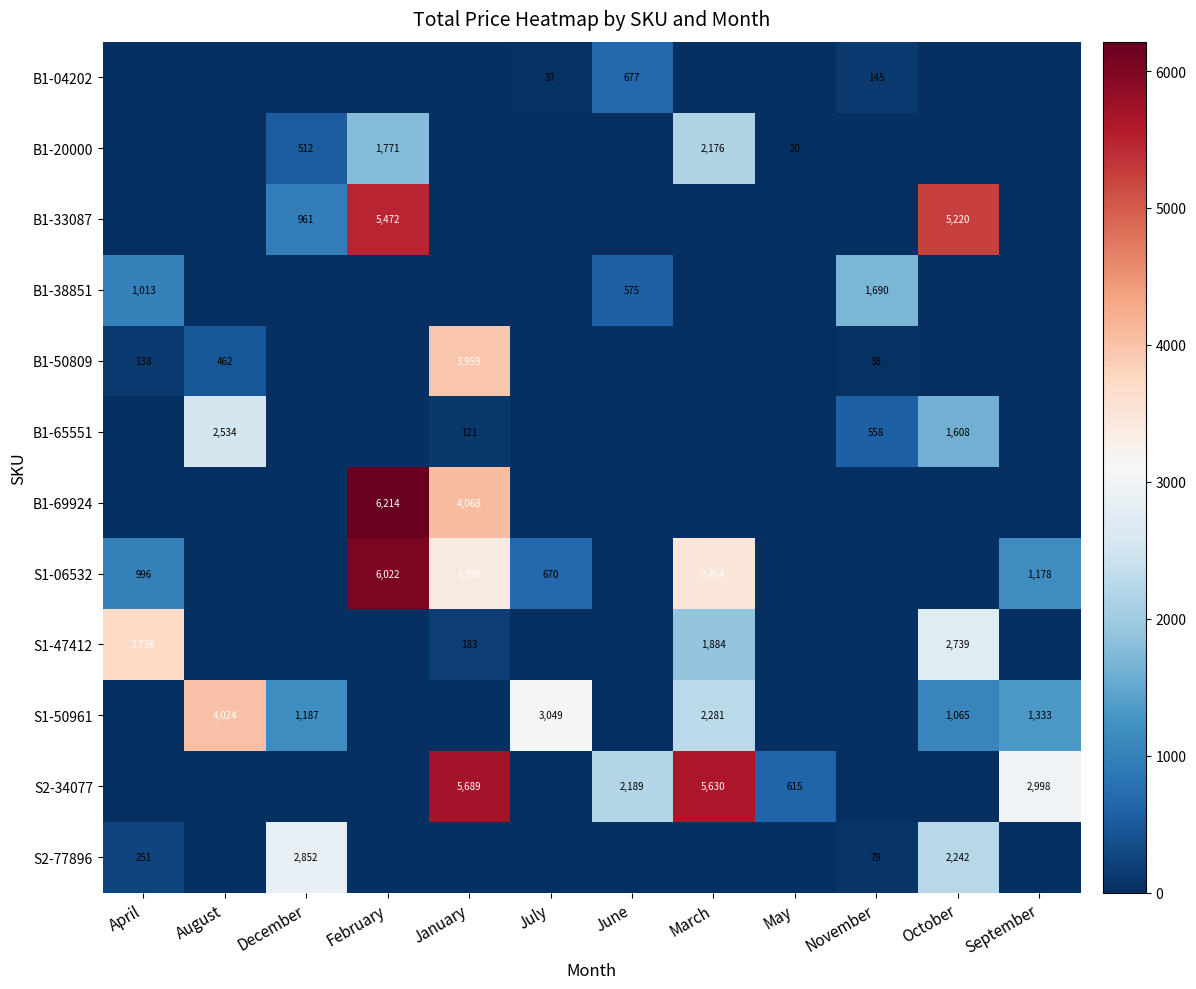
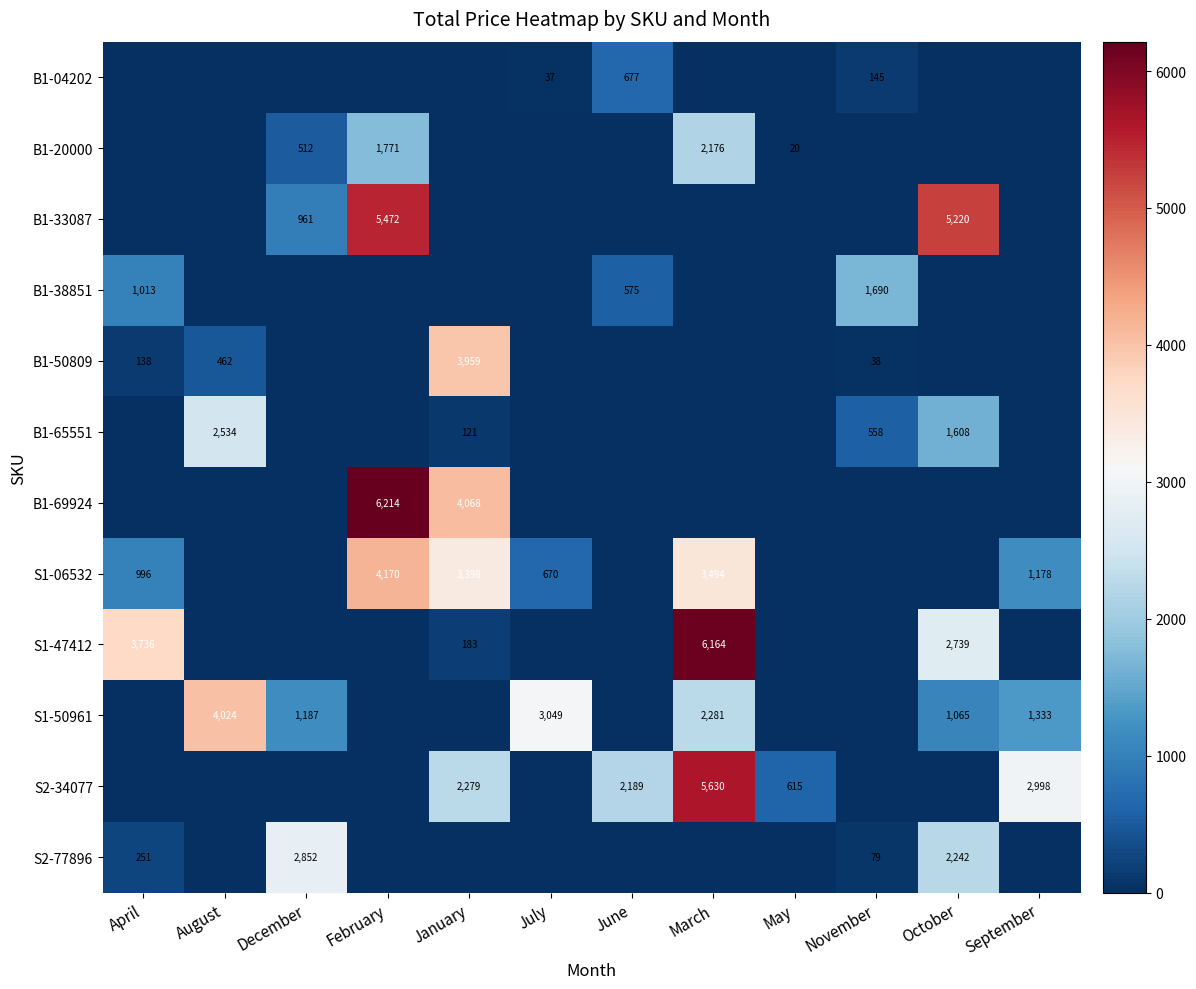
S1-06532, February: 6,022 -> 4,170
S1-47412, March: 1,884 -> 6,164
S2-34077, January: 5,689 -> 2,279
